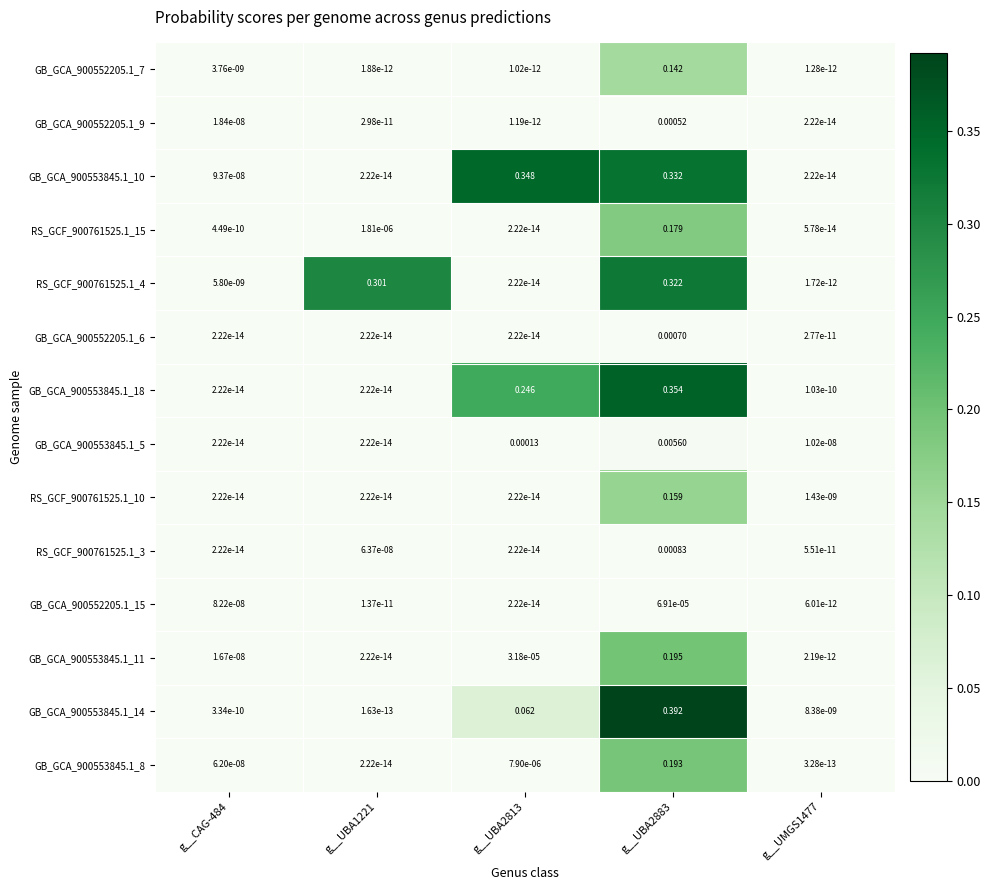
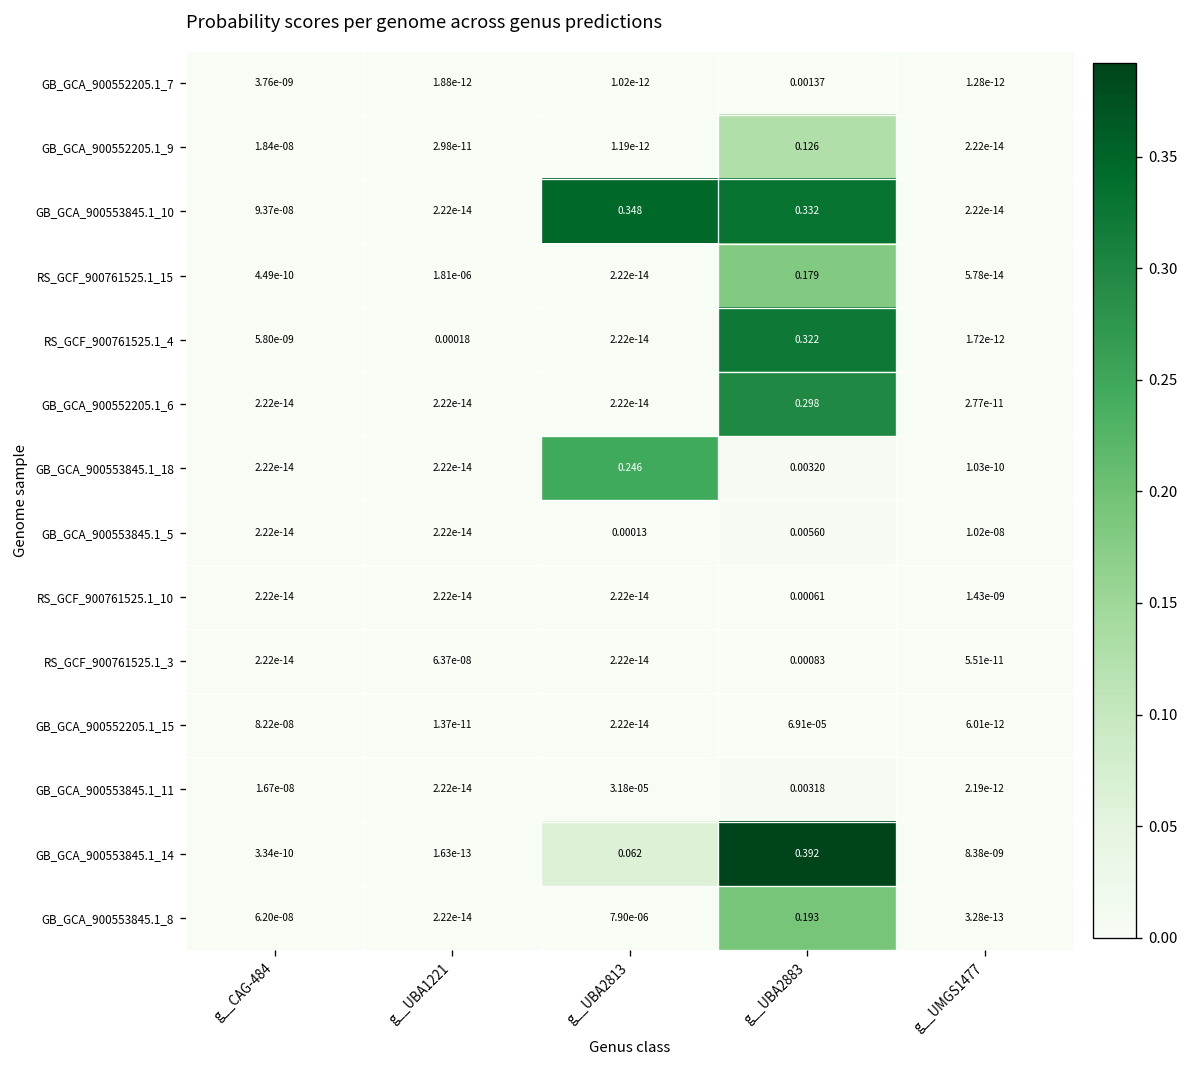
GB_GCA_900552205.1_7, g__UBA2883: 0.142 -> 0.00137
GB_GCA_900552205.1_9, g__UBA2883: 0.00052 -> 0.126
RS_GCF_900761525.1_4, g__UBA1221: 0.301 -> 0.00018
GB_GCA_900552205.1_6, g__UBA2883: 0.00070 -> 0.298
GB_GCA_900553845.1_18, g__UBA2883: 0.354 -> 0.00320
RS_GCF_900761525.1_10, g__UBA2883: 0.159 -> 0.00061
GB_GCA_900553845.1_11, g__UBA2883: 0.195 -> 0.00318
